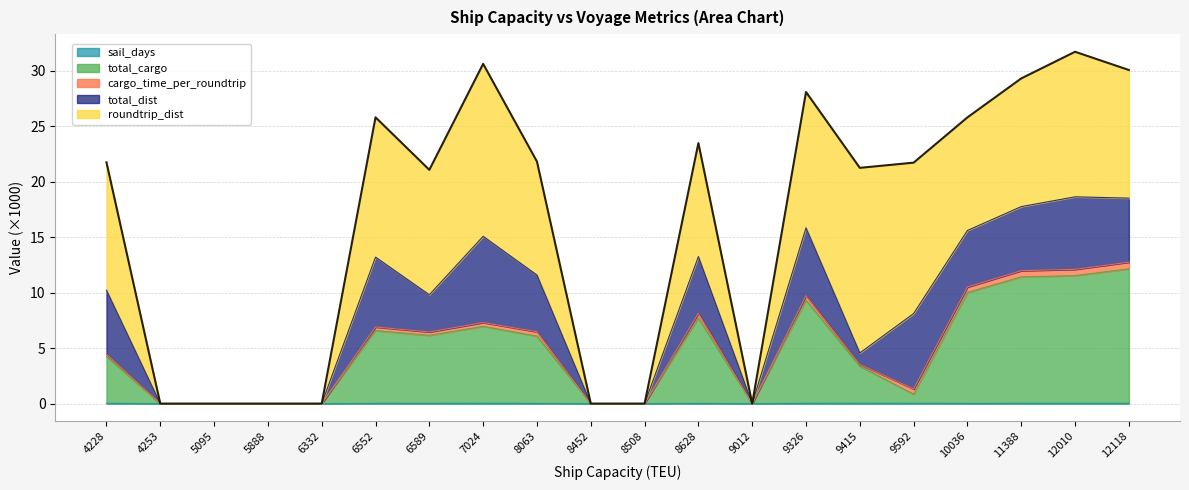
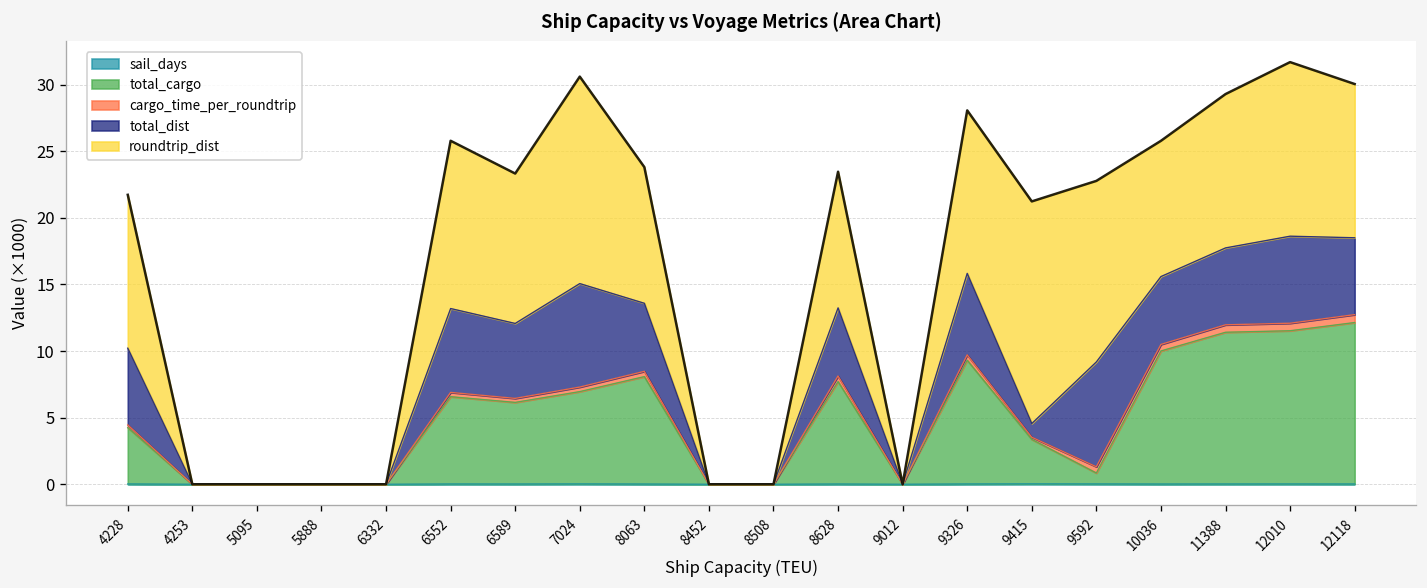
total_dist, 6589: 3.4 -> 5.6
total_cargo, 8063: 6.1 -> 8.1
total_dist, 9592: 6.8 -> 7.9
